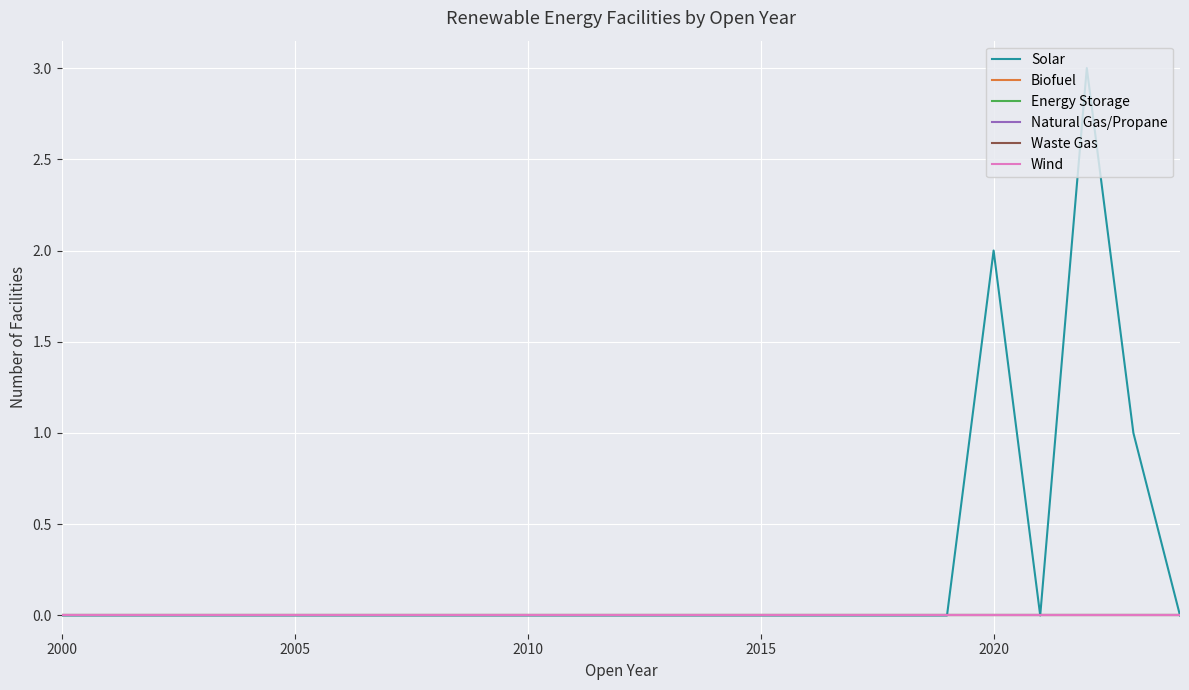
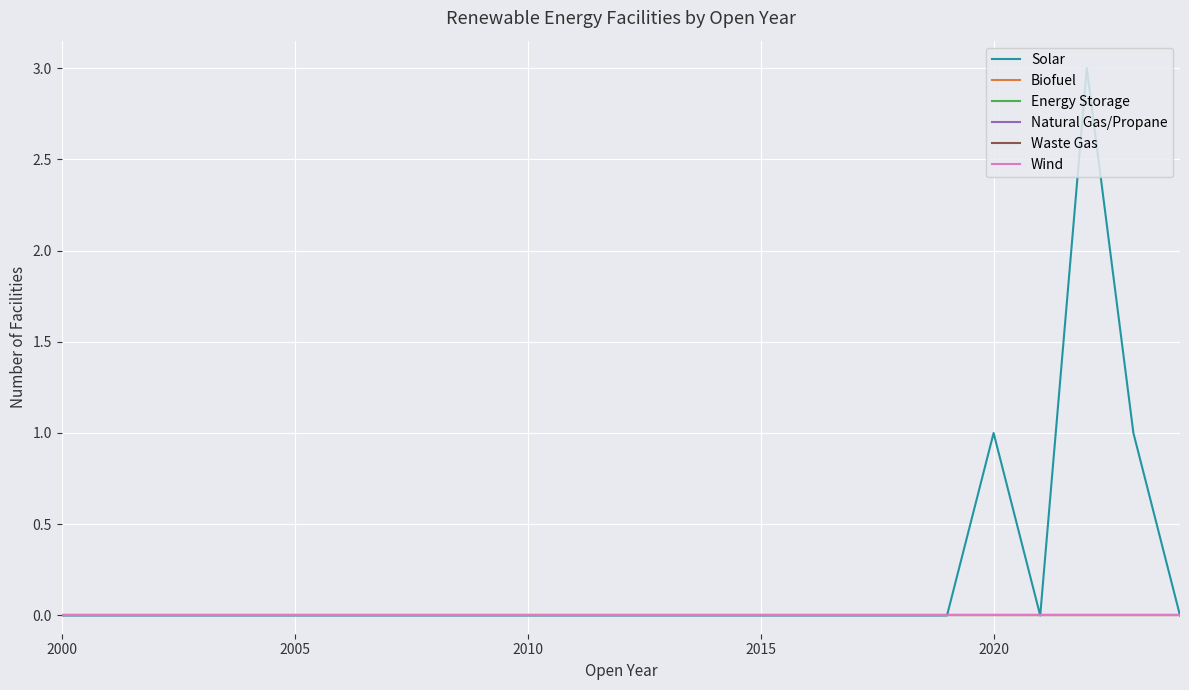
Solar, 2020: 2 -> 1
